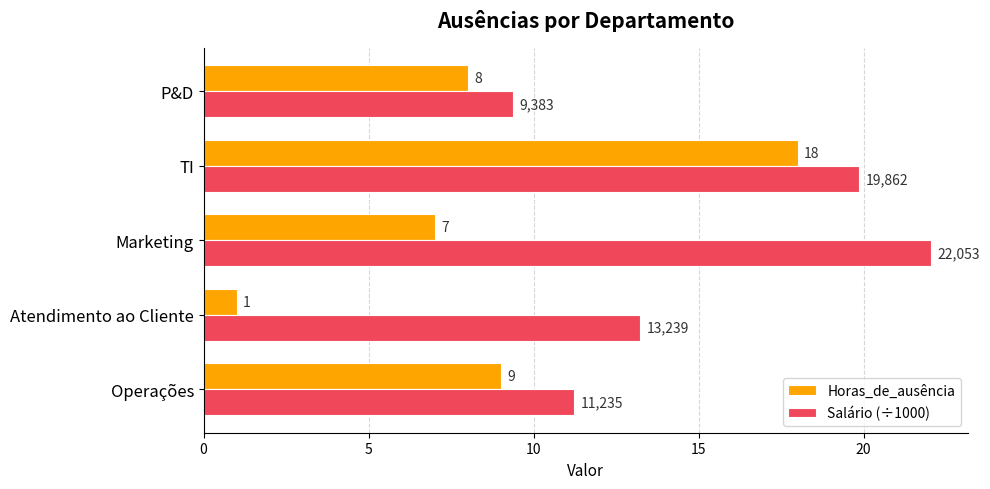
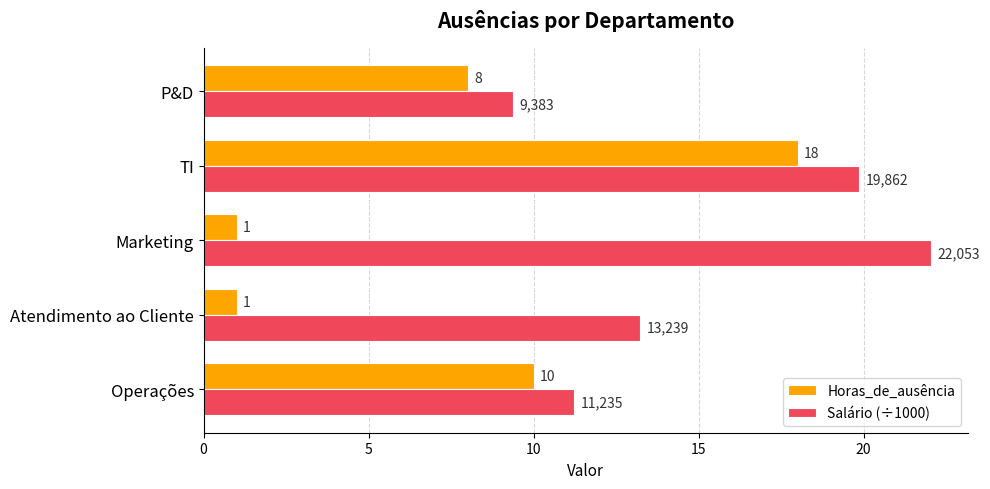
Horas_de_ausência, Marketing: 7 -> 1
Horas_de_ausência, Operações: 9 -> 10
